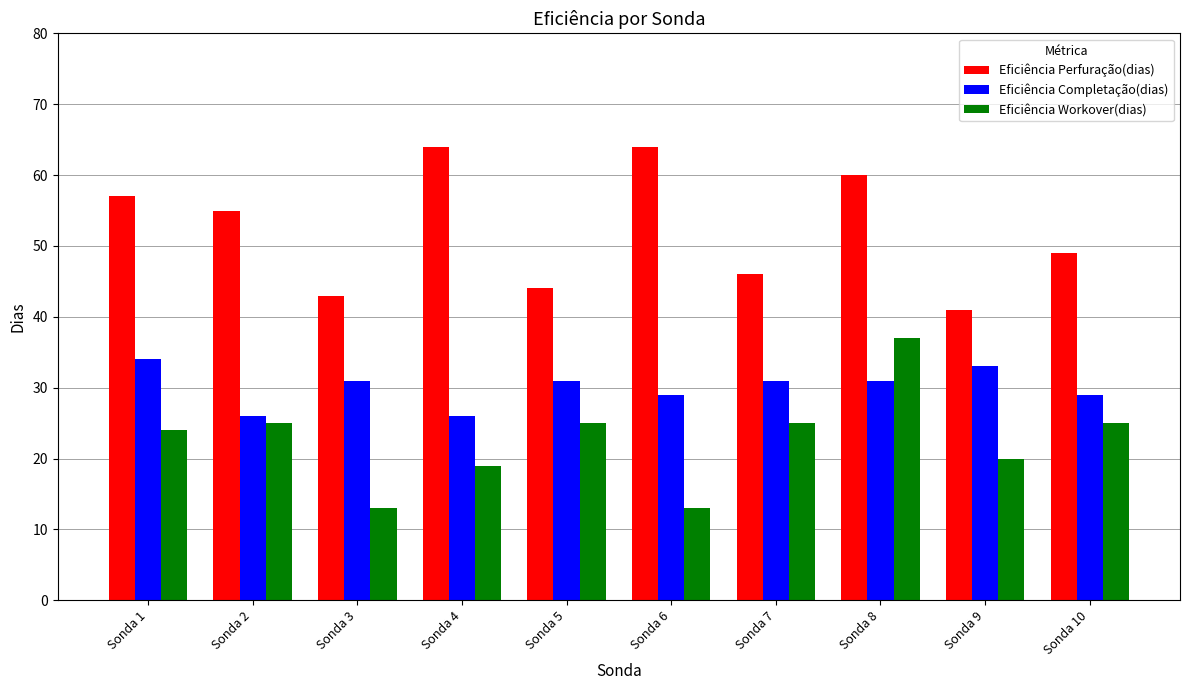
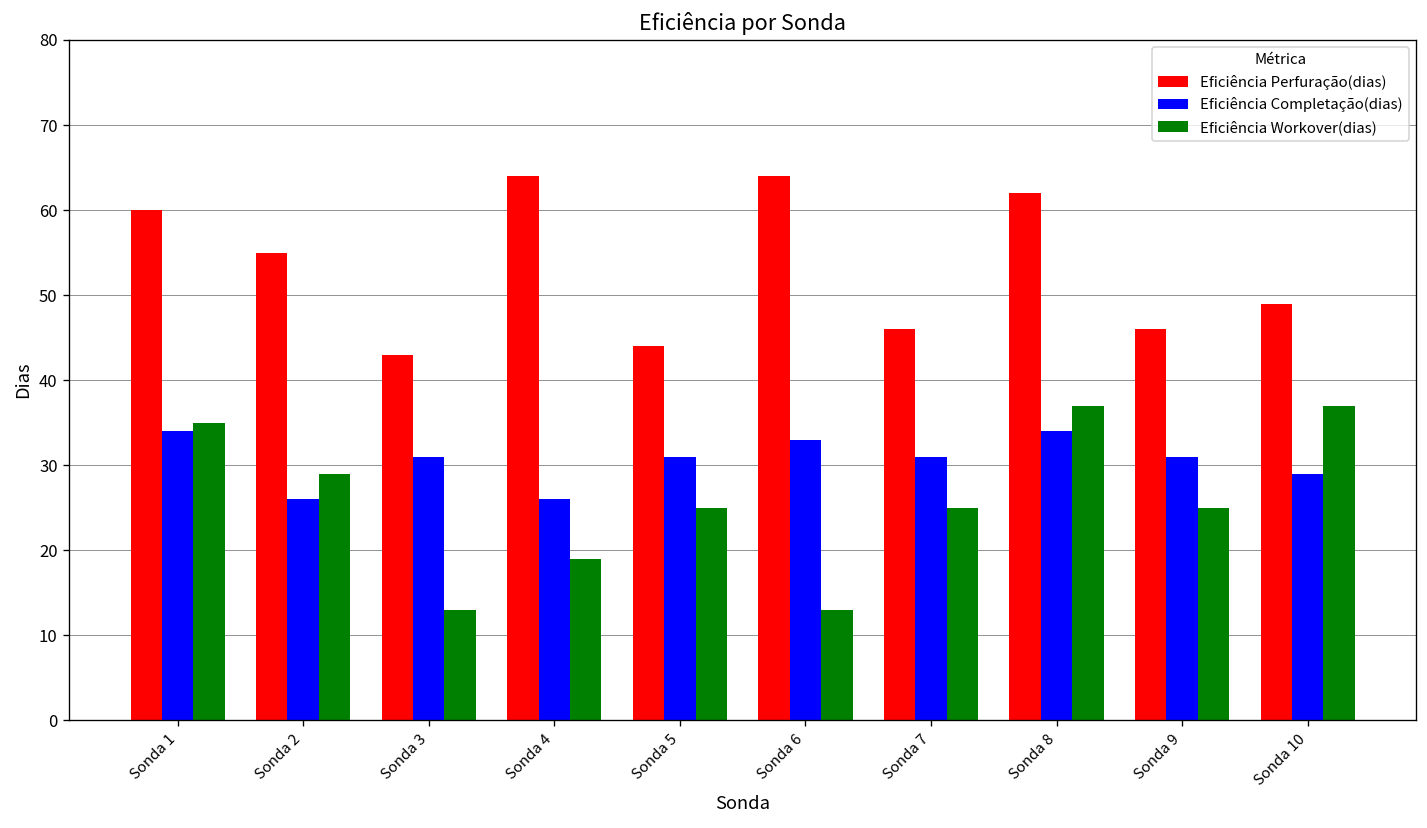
Eficiência Perfuração(dias), Sonda 1: 57 -> 60
Eficiência Workover(dias), Sonda 1: 24 -> 35
Eficiência Workover(dias), Sonda 2: 25 -> 29
Eficiência Completação(dias), Sonda 6: 29 -> 33
Eficiência Perfuração(dias), Sonda 8: 60 -> 62
Eficiência Completação(dias), Sonda 8: 31 -> 34
Eficiência Perfuração(dias), Sonda 9: 41 -> 46
Eficiência Completação(dias), Sonda 9: 33 -> 31
Eficiência Workover(dias), Sonda 9: 20 -> 25
Eficiência Workover(dias), Sonda 10: 25 -> 37
